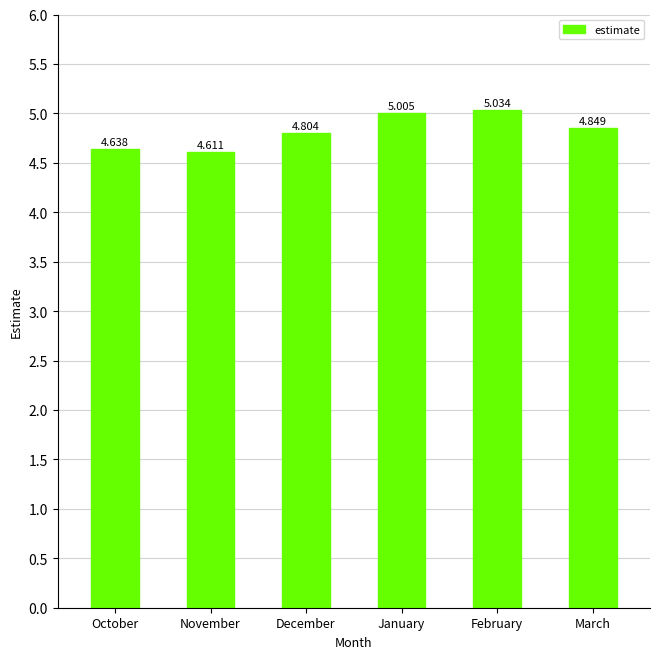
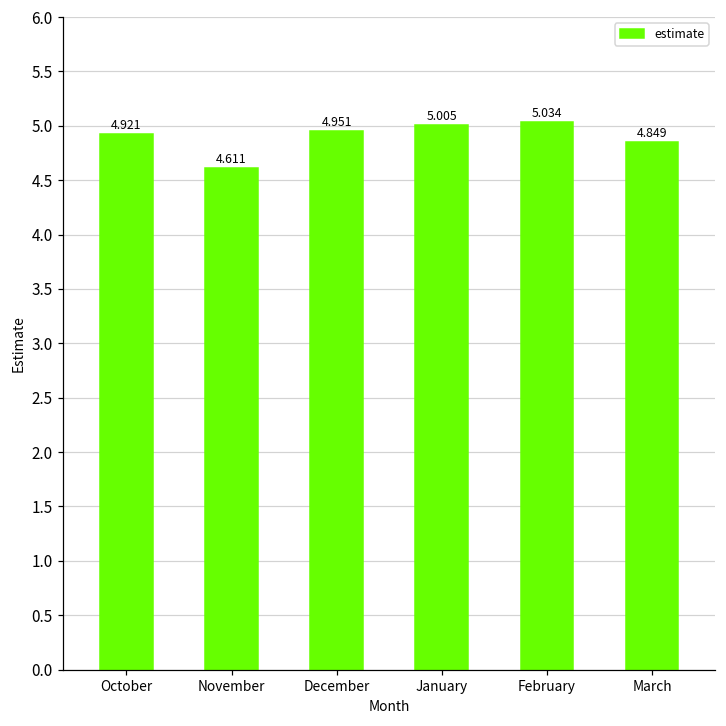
October: 4.638 -> 4.921
December: 4.804 -> 4.951
